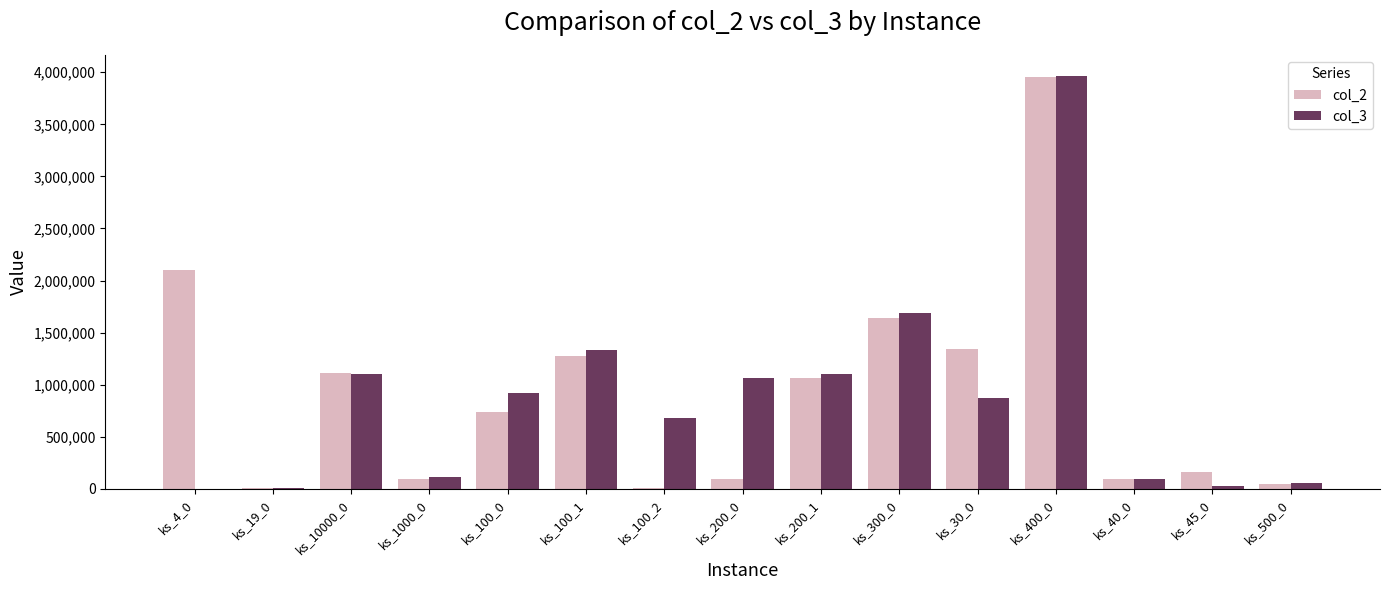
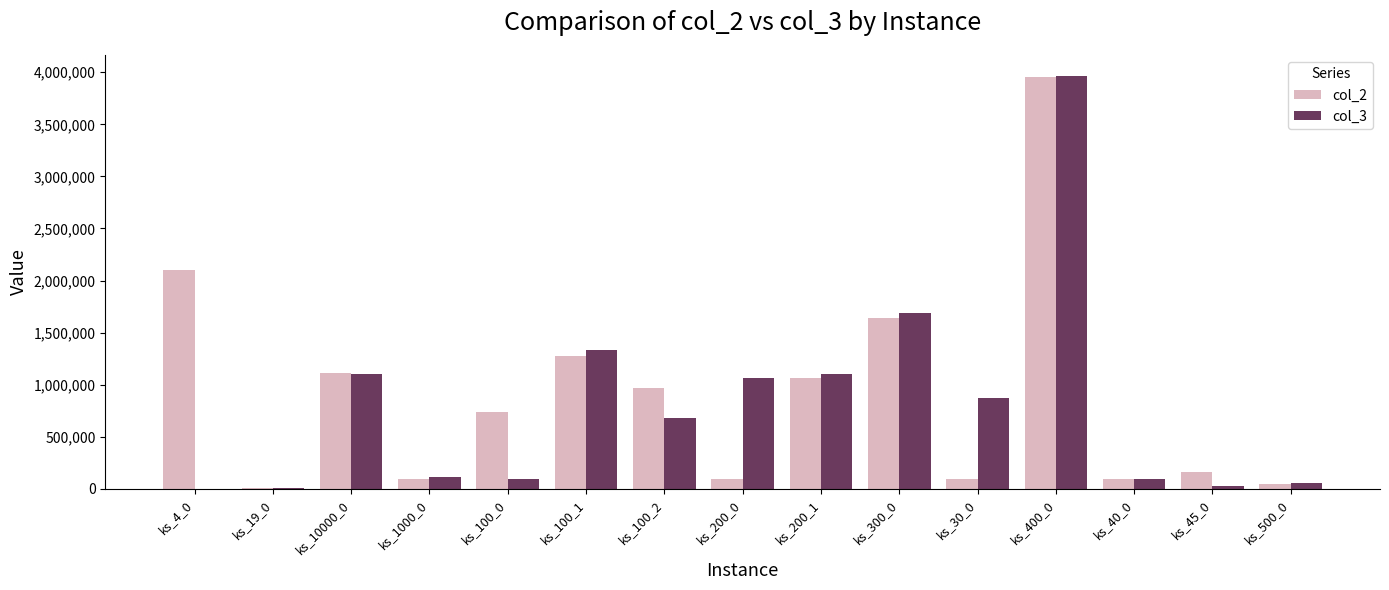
col_3, ks_100_0: 920,000 -> 100,000
col_2, ks_100_2: 10,000 -> 970,000
col_2, ks_30_0: 1,340,000 -> 100,000
